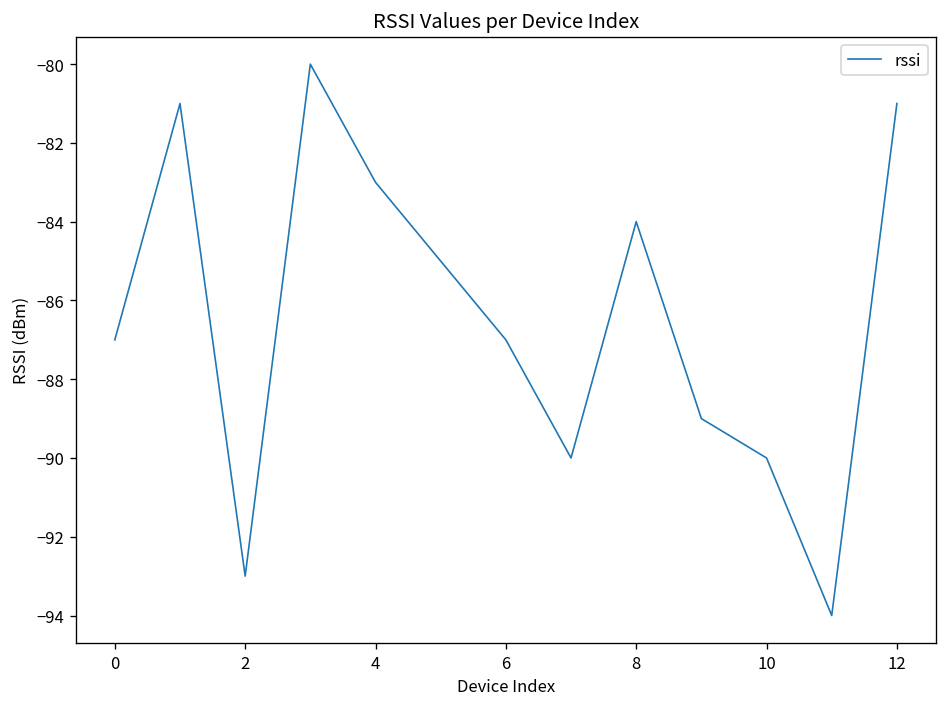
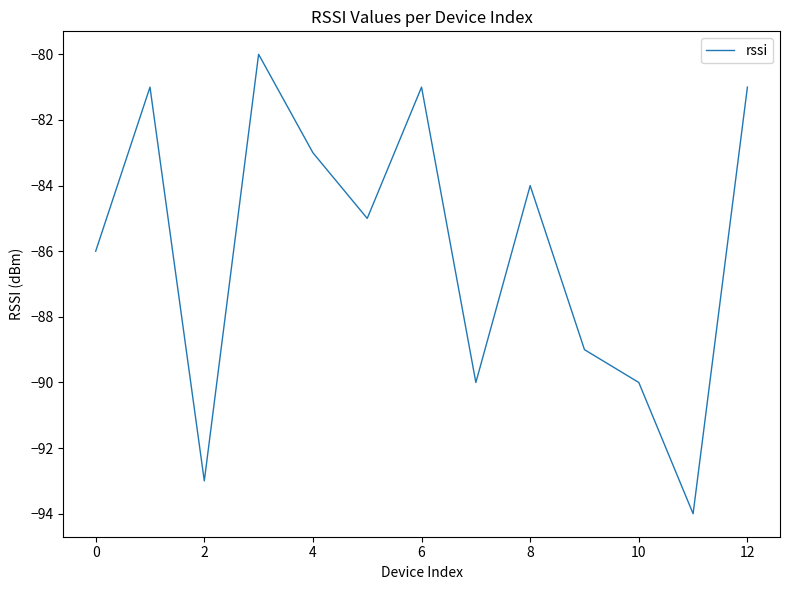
0: -87 -> -86
6: -87 -> -81
